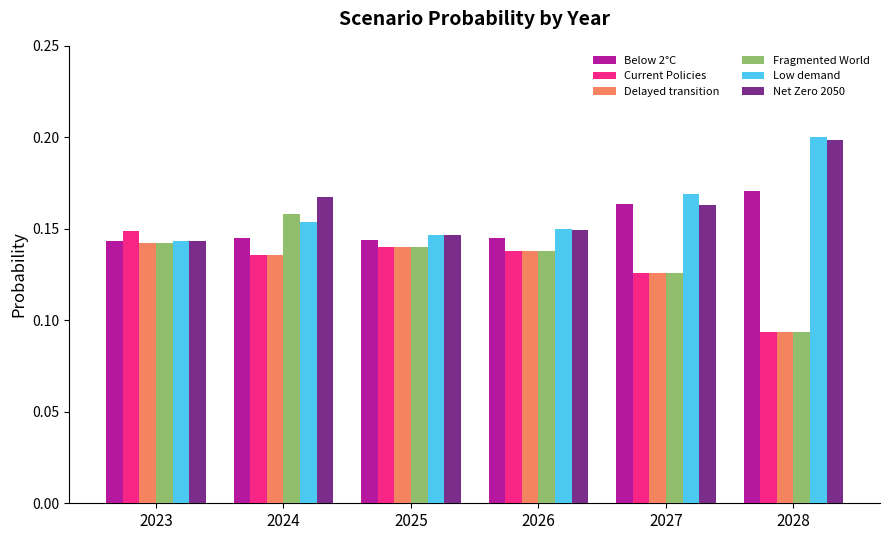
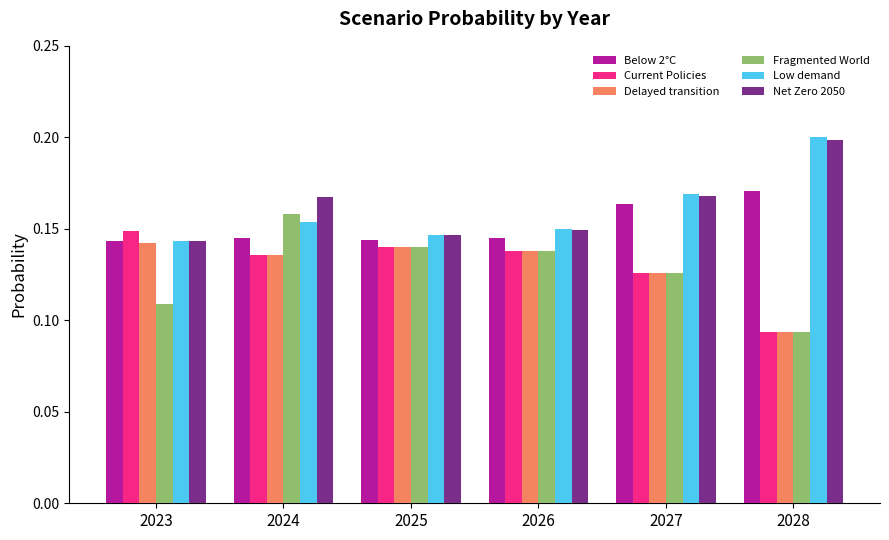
Fragmented World, 2023: 0.142 -> 0.109
Net Zero 2050, 2027: 0.163 -> 0.168
